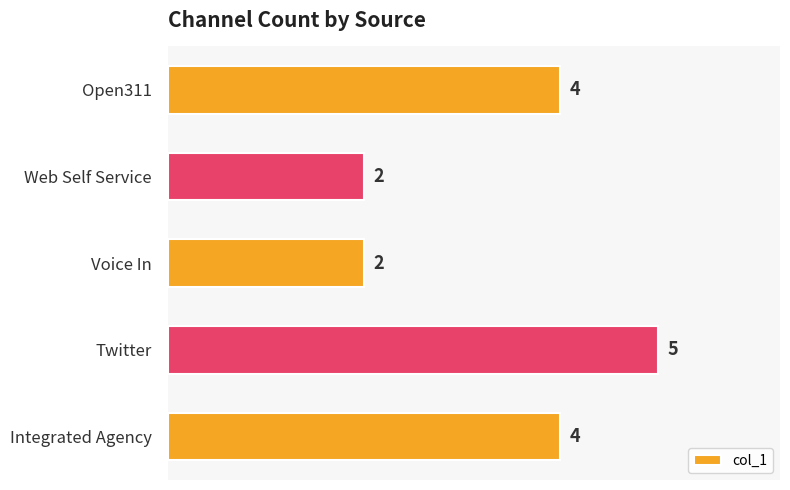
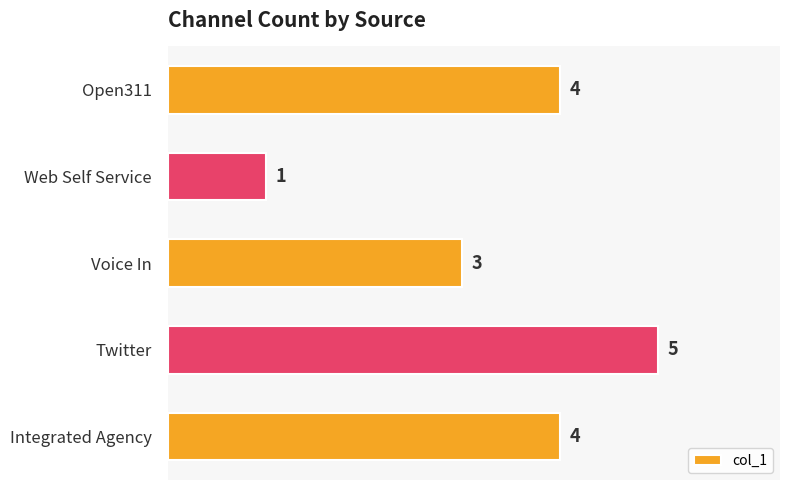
Web Self Service: 2 -> 1
Voice In: 2 -> 3
